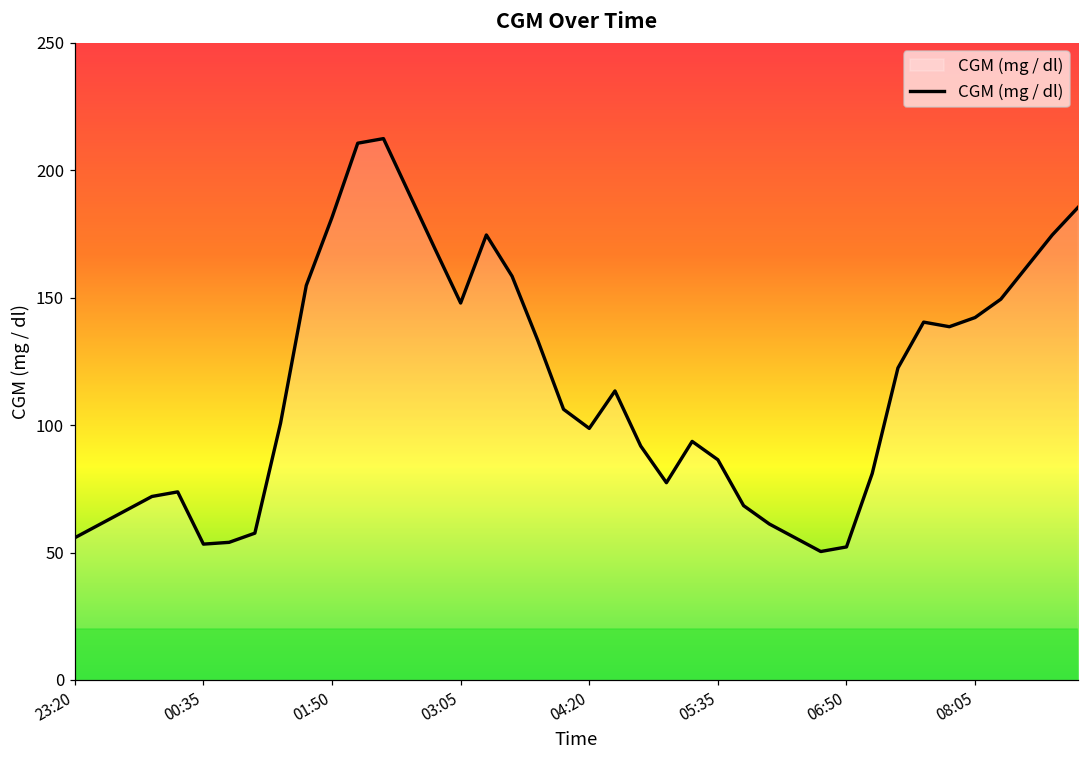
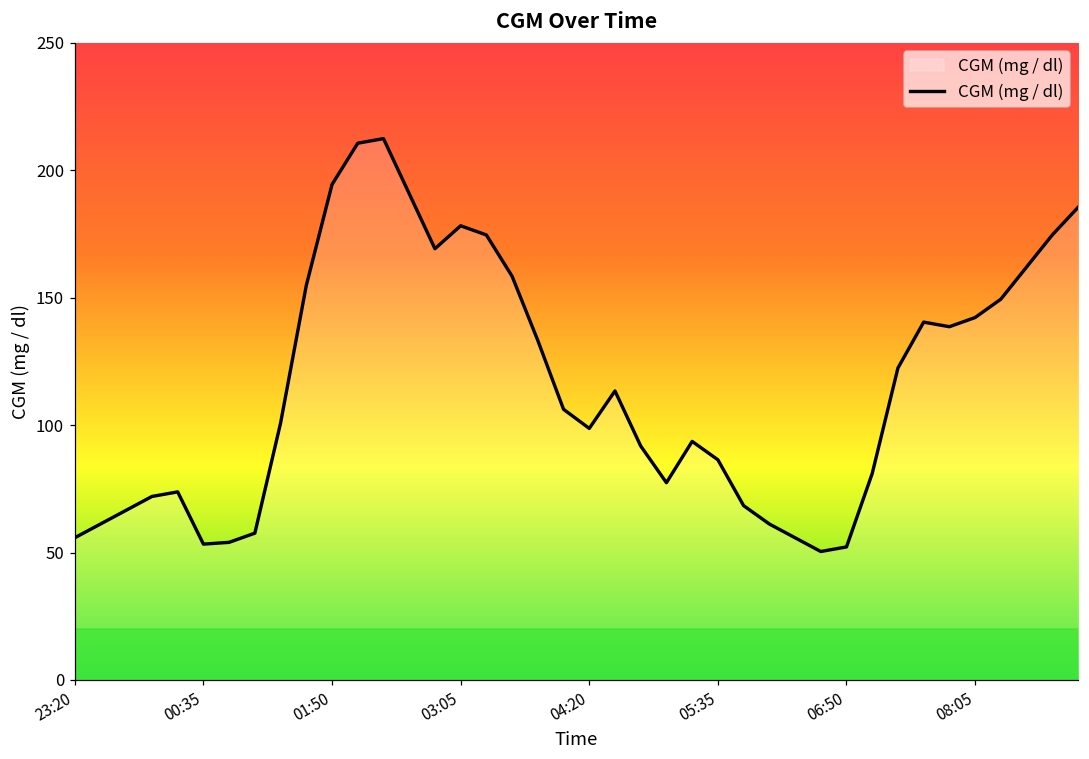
01:50: 182 -> 194
03:05: 148 -> 178
